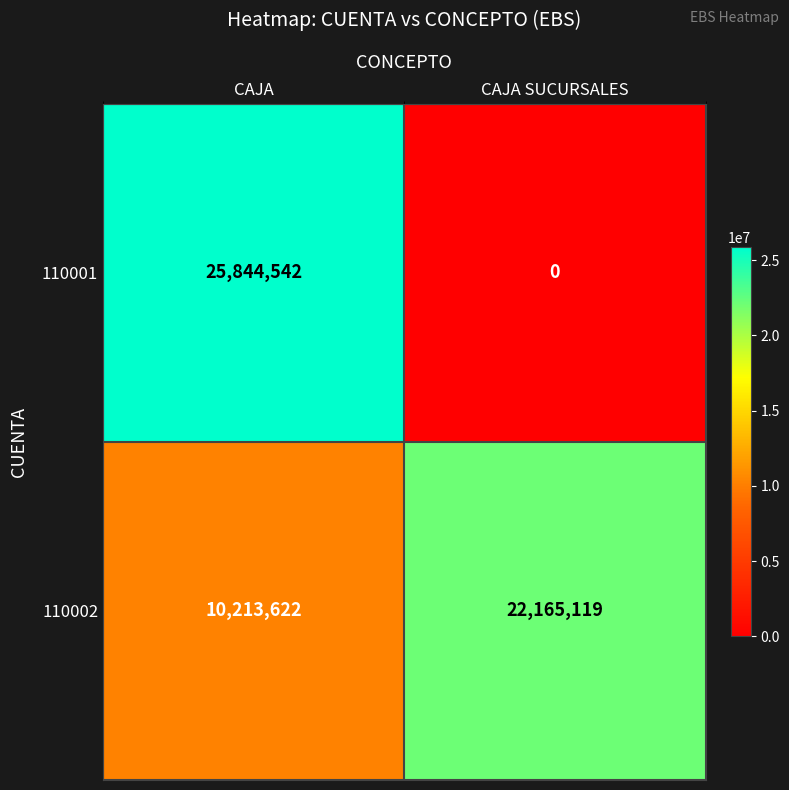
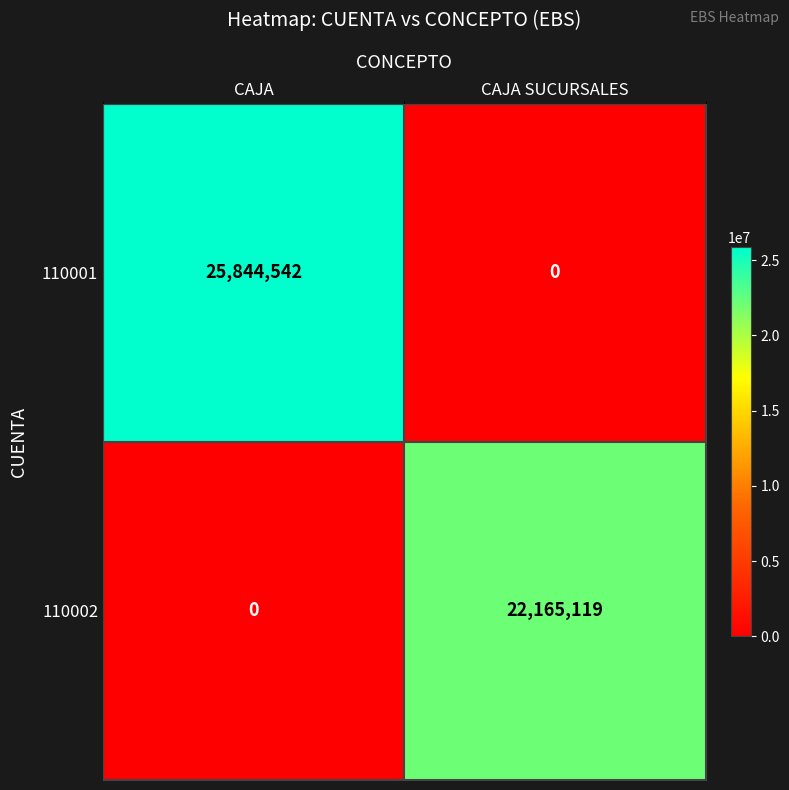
110002, CAJA: 10,213,622 -> 0
